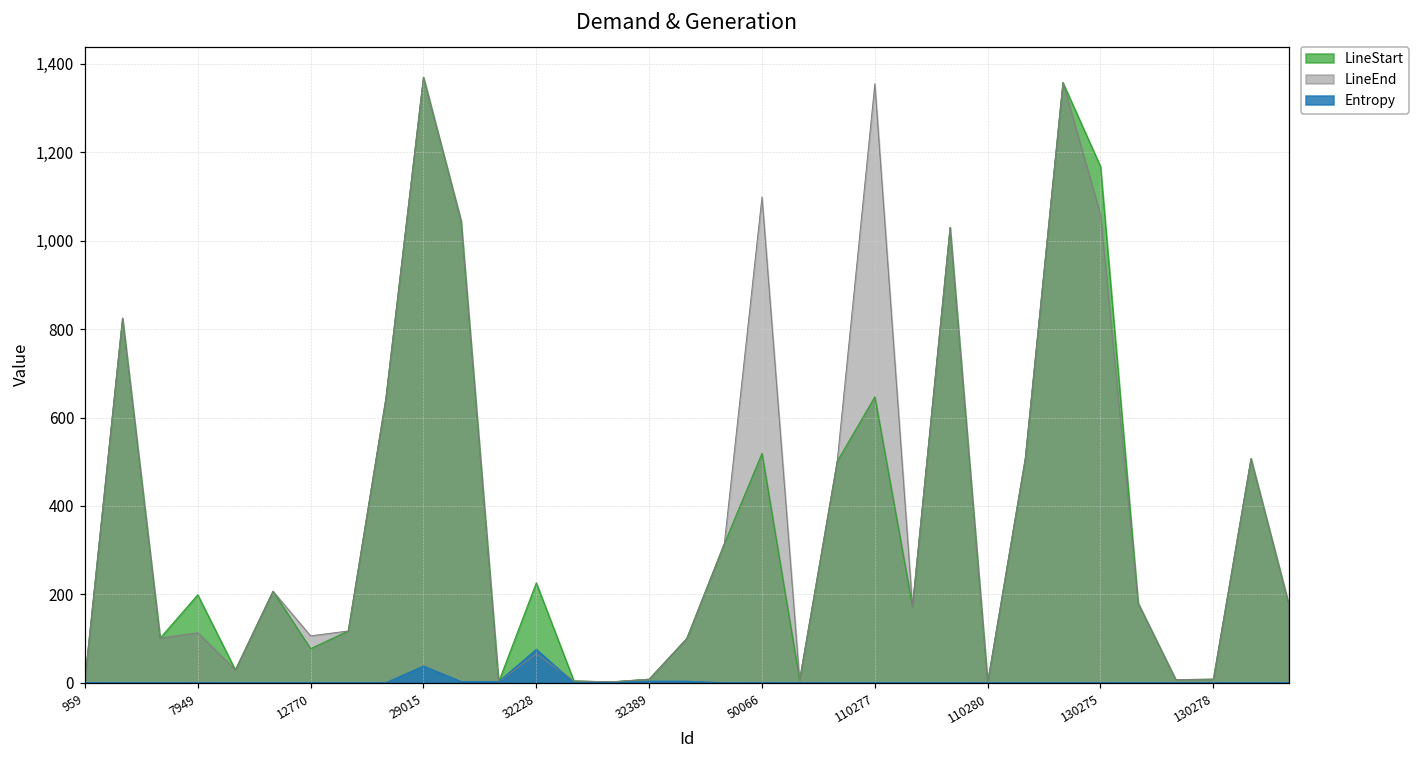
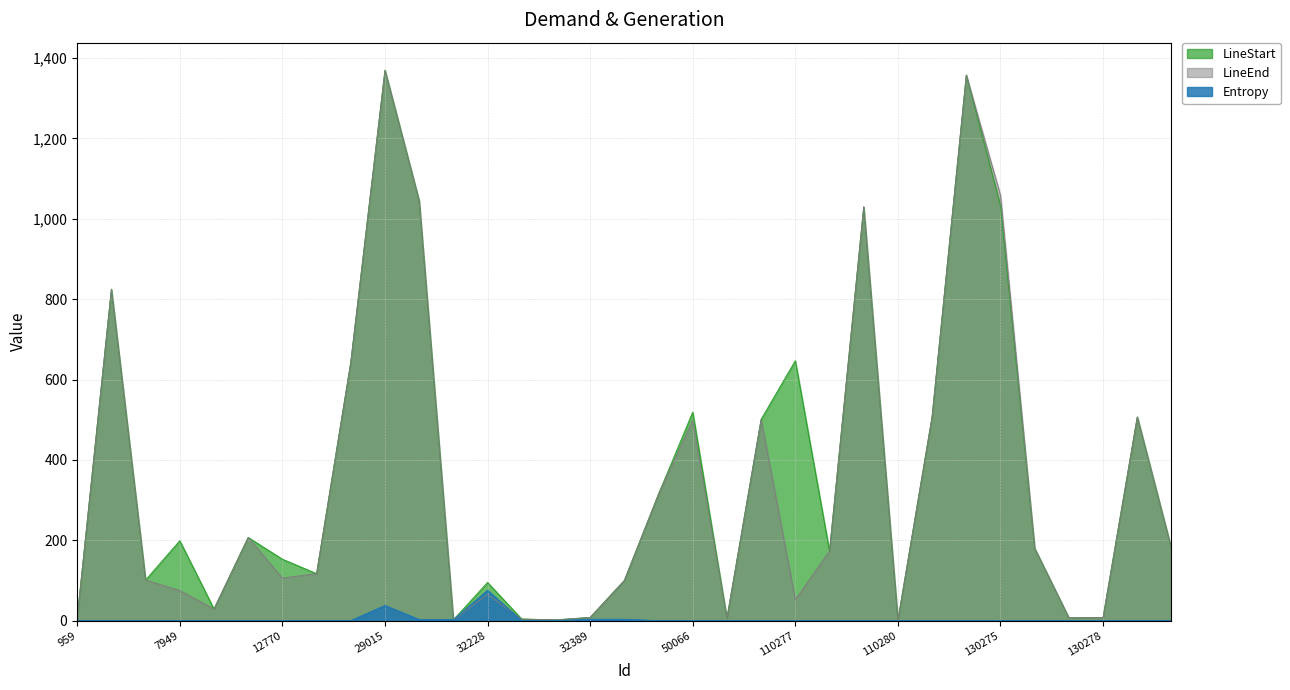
LineEnd, 7949: 110 -> 80
LineStart, 12770: 80 -> 150
LineStart, 32228: 230 -> 100
LineEnd, 50066: 1,100 -> 500
LineEnd, 110277: 1,360 -> 50
LineStart, 130275: 1,170 -> 1,030
